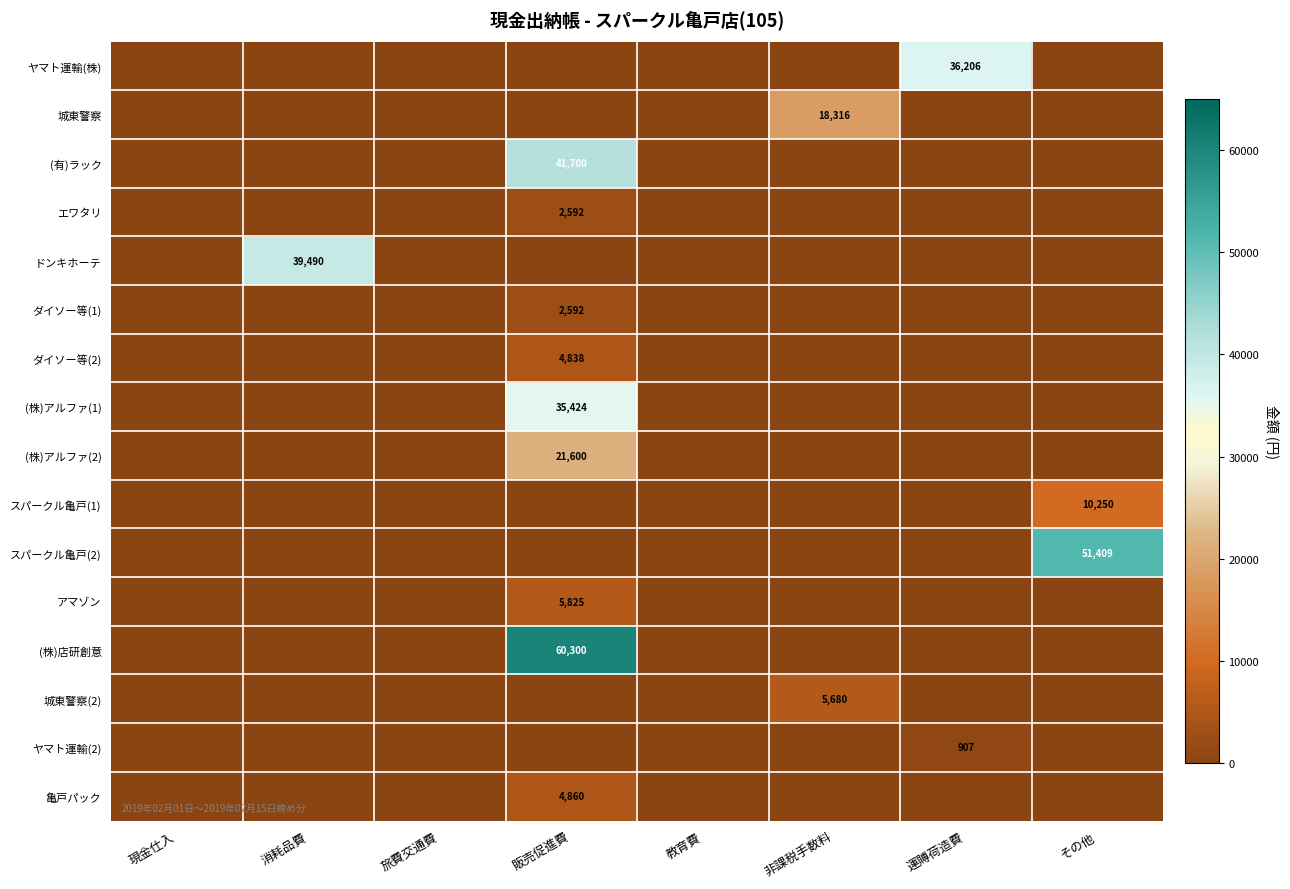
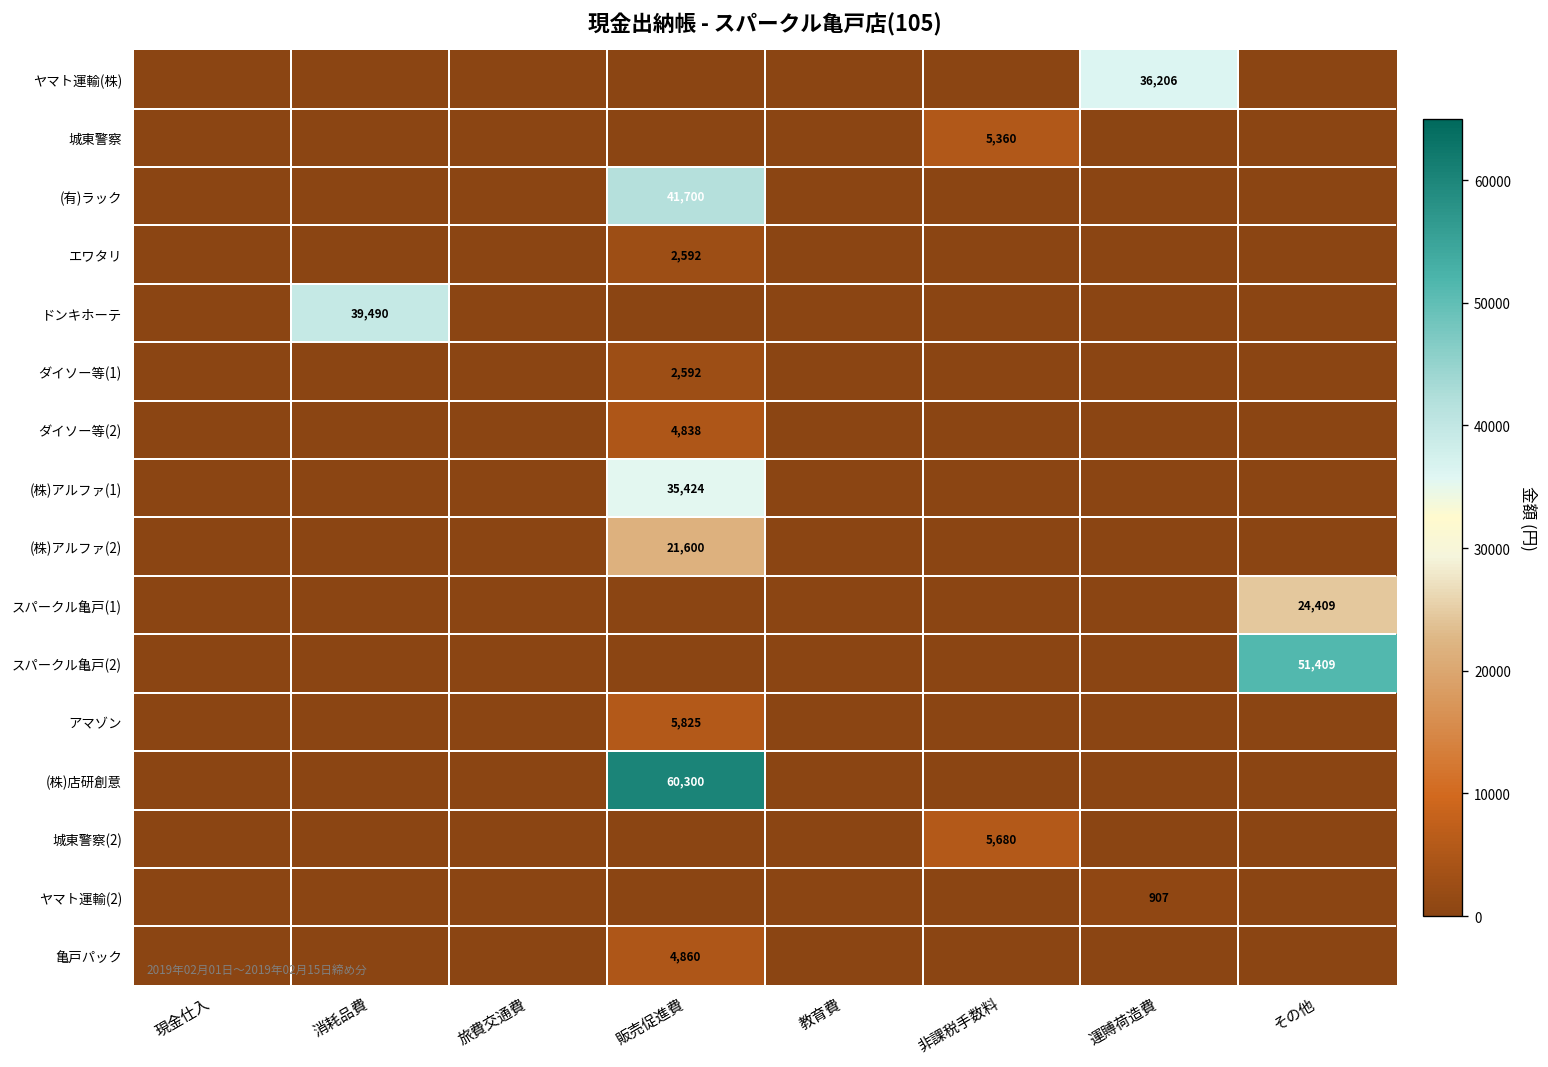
城東警察, 非課税手数料: 18,316 -> 5,360
スパークル亀戸(1), その他: 10,250 -> 24,409
